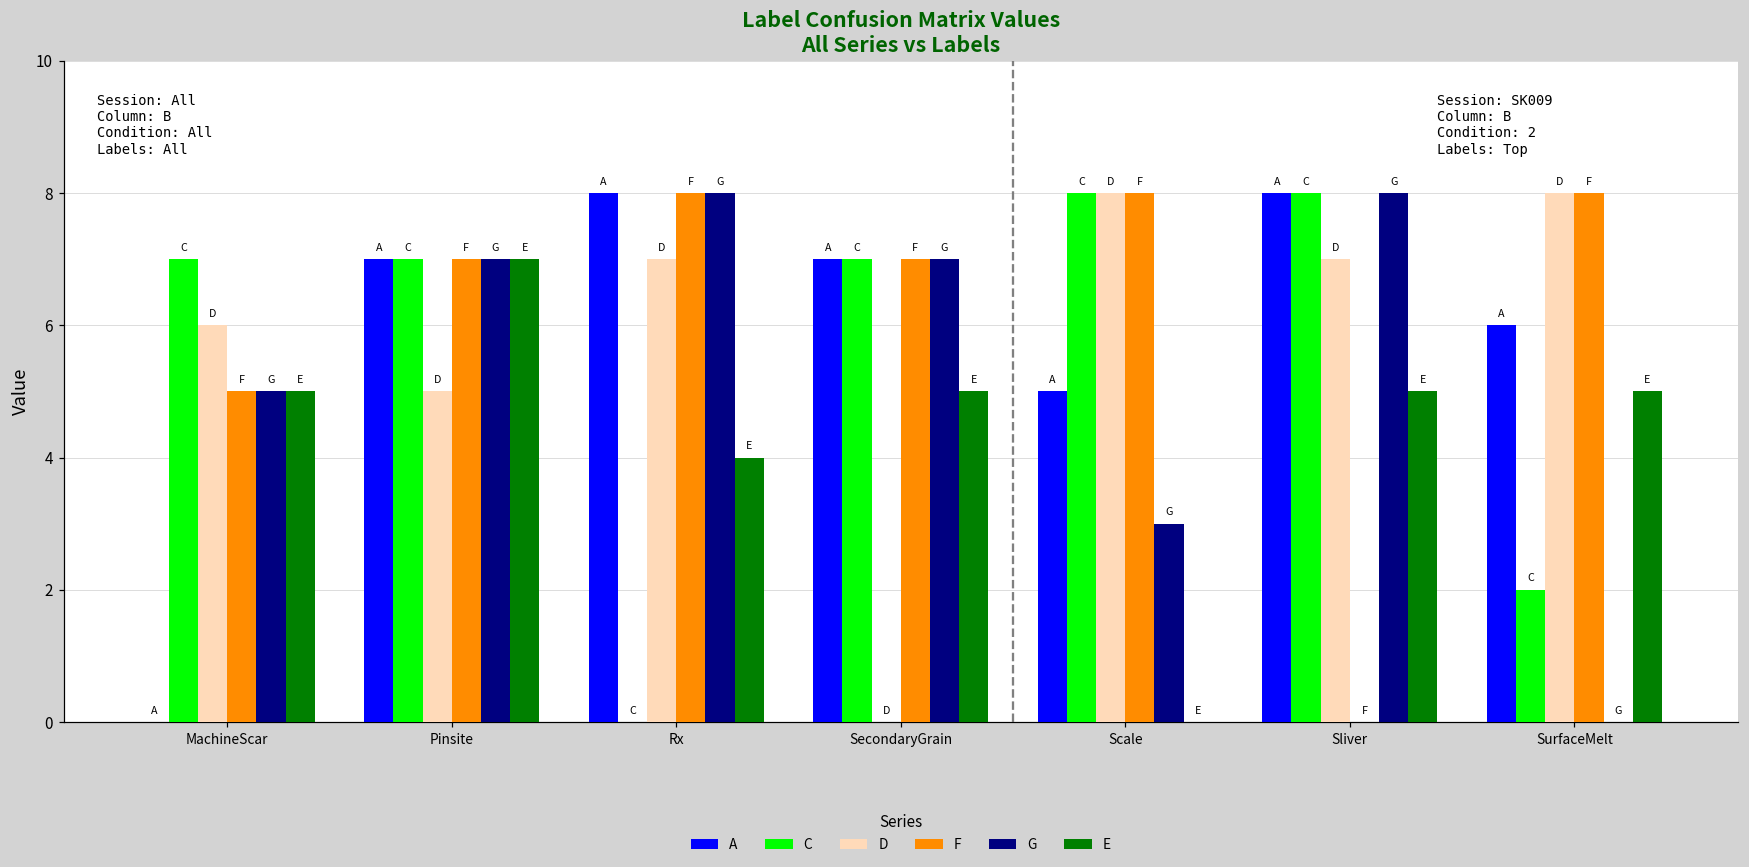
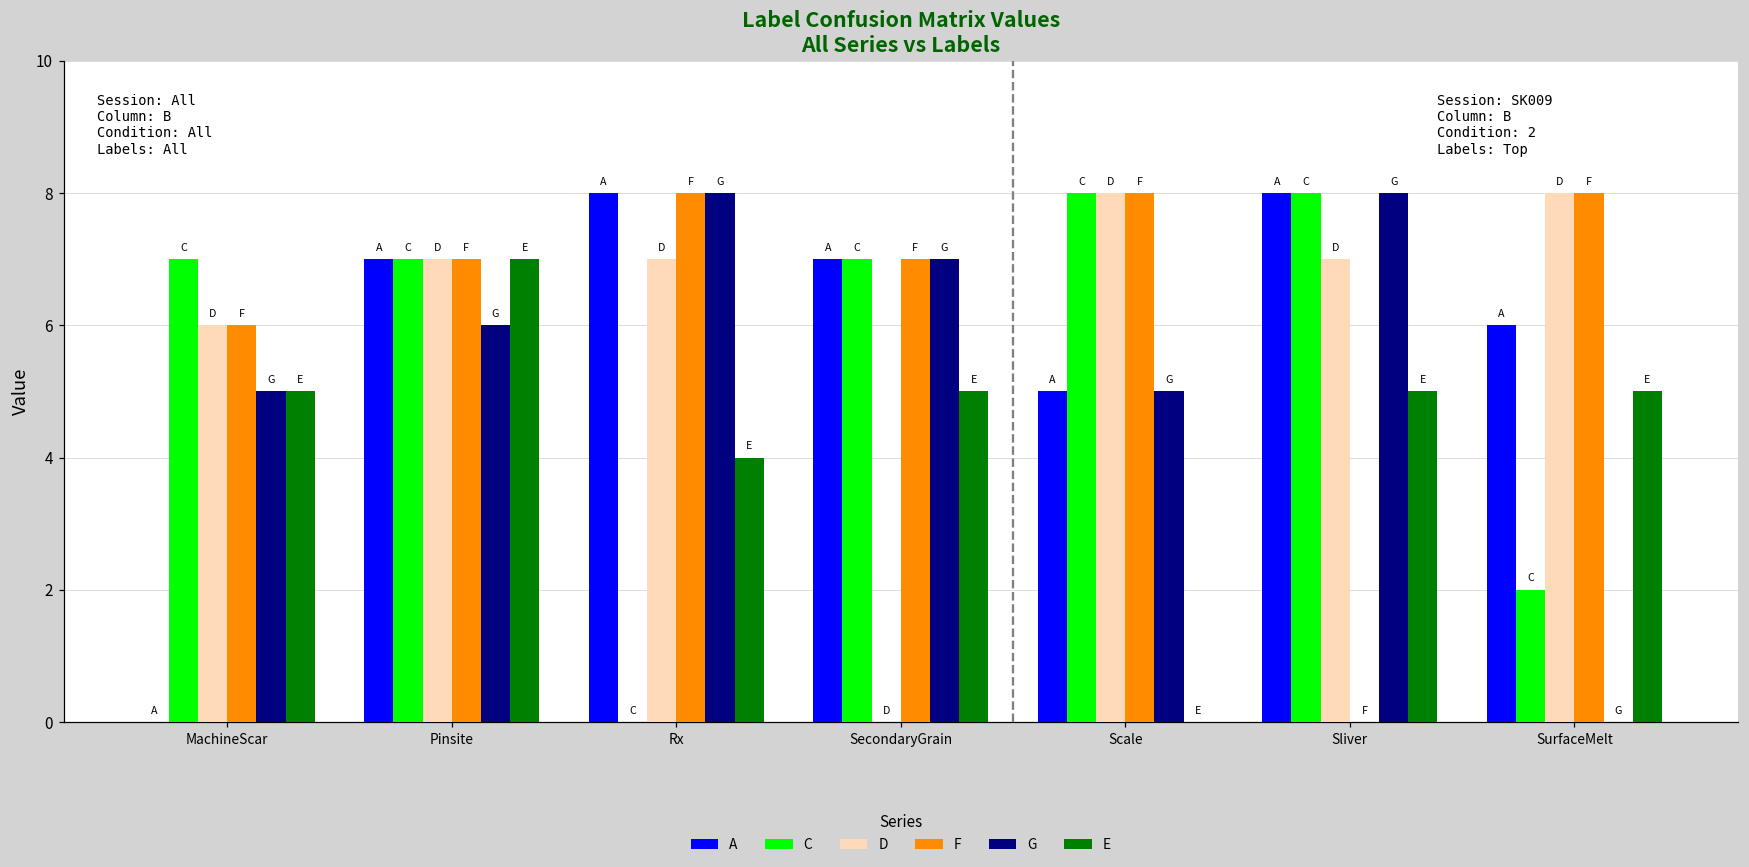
F, MachineScar: 5 -> 6
D, Pinsite: 5 -> 7
G, Pinsite: 7 -> 6
G, Scale: 3 -> 5
